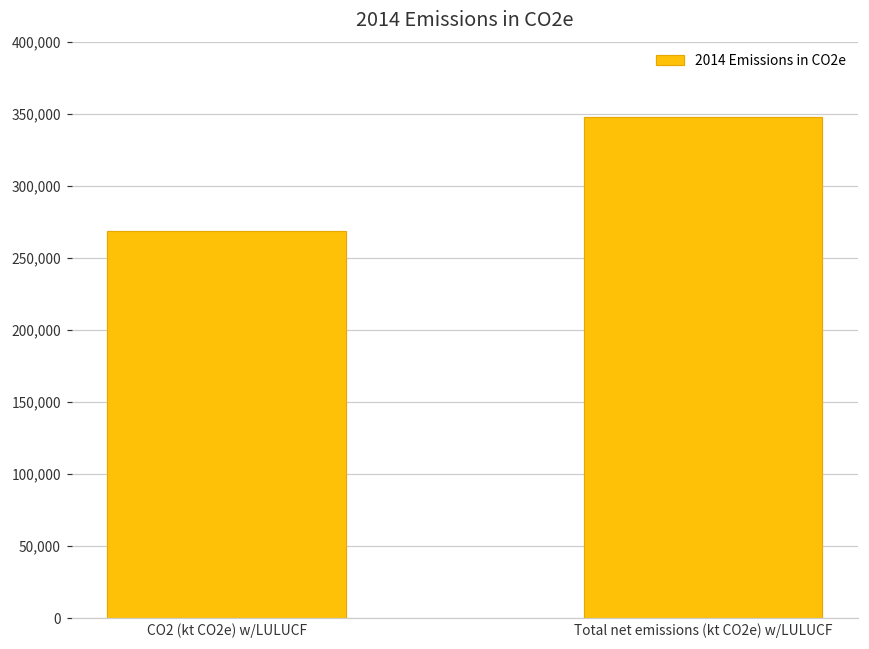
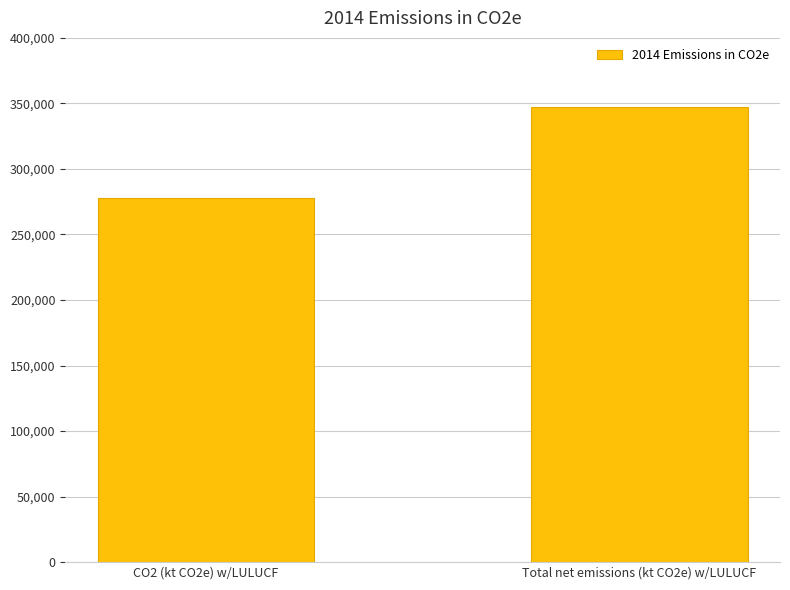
CO2 (kt CO2e) w/LULUCF: 268,000 -> 278,000
